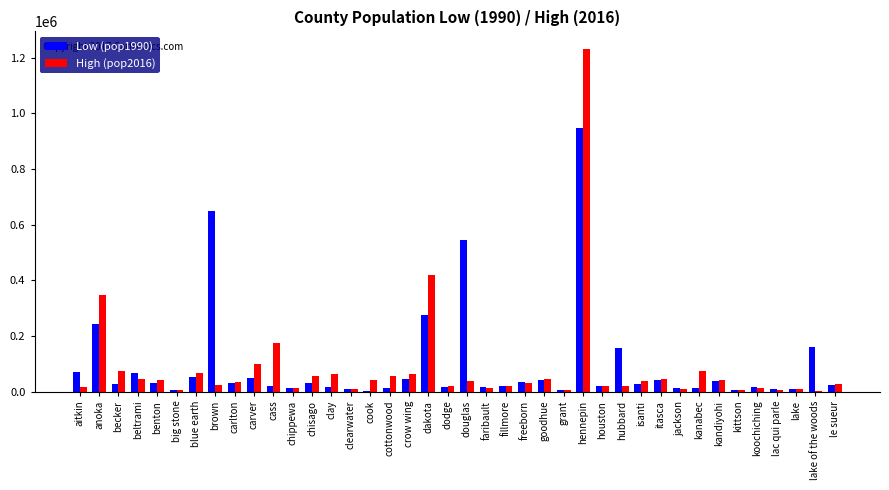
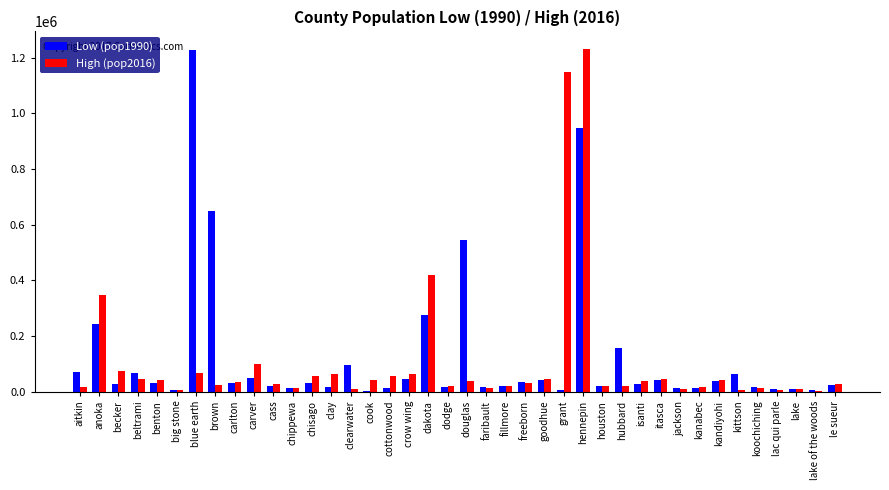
Low (pop1990), blue earth: 50000 -> 1230000
High (pop2016), cass: 170000 -> 30000
Low (pop1990), clearwater: 10000 -> 100000
High (pop2016), grant: 10000 -> 1150000
High (pop2016), kanabec: 70000 -> 20000
Low (pop1990), kittson: 10000 -> 60000
Low (pop1990), lake of the woods: 160000 -> 0
